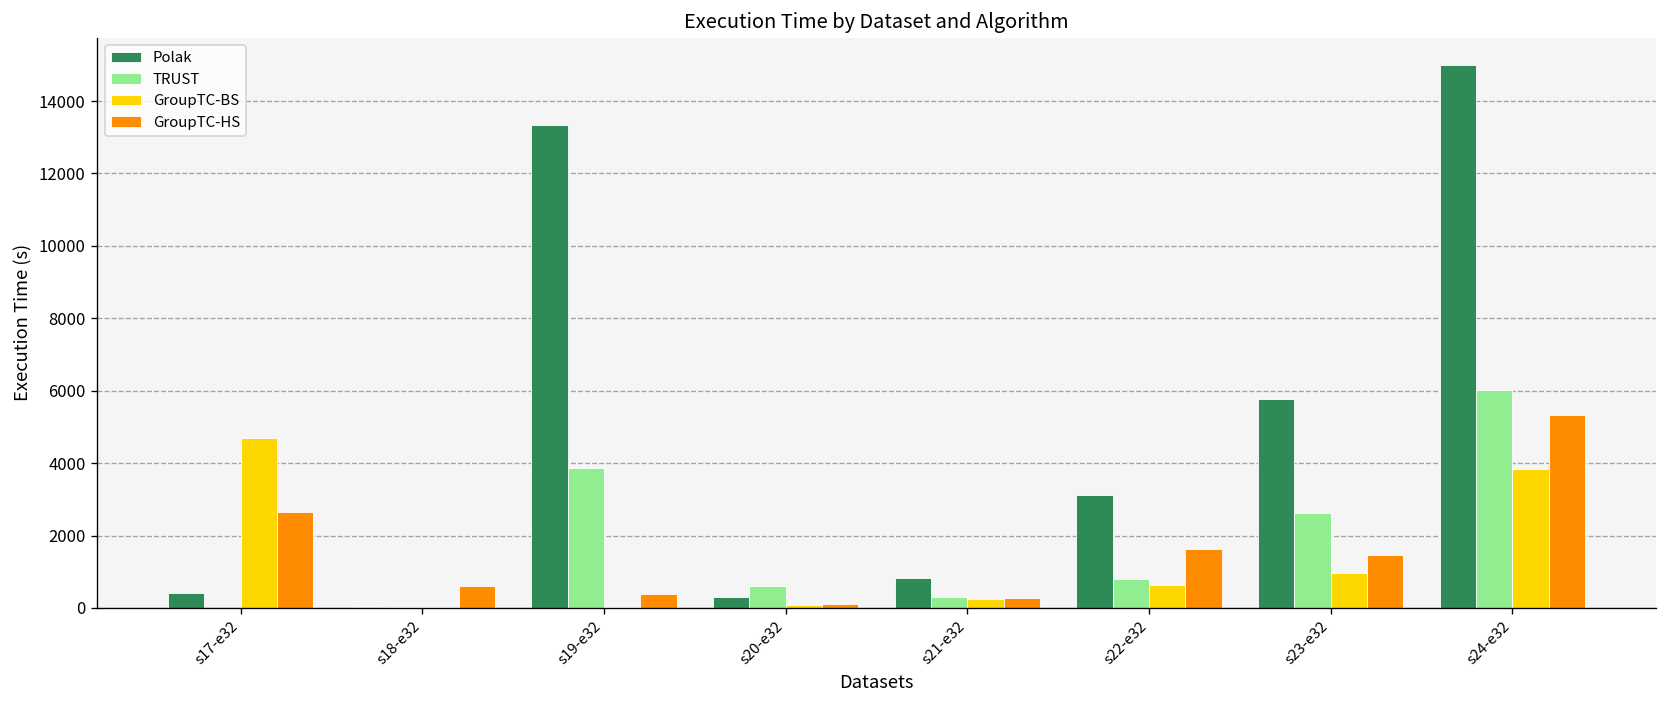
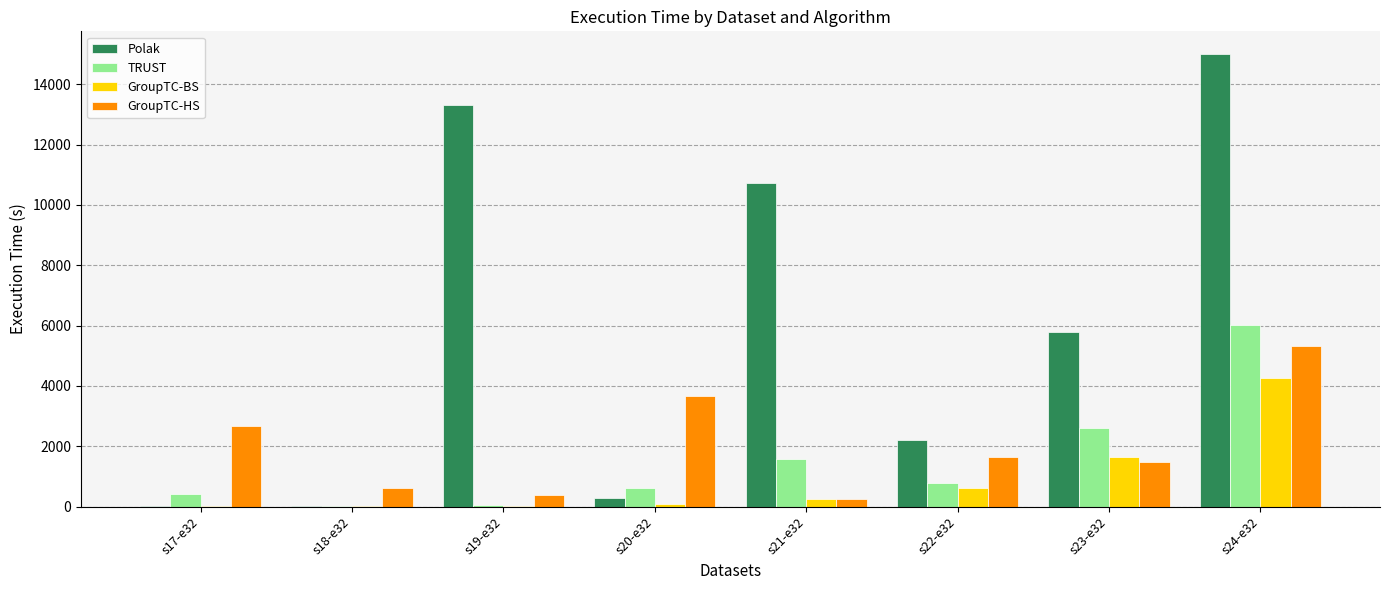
Polak, s17-e32: 400 -> 0
TRUST, s17-e32: 0 -> 400
GroupTC-BS, s17-e32: 4700 -> 0
TRUST, s19-e32: 3900 -> 0
GroupTC-HS, s20-e32: 100 -> 3700
Polak, s21-e32: 800 -> 10700
TRUST, s21-e32: 300 -> 1600
Polak, s22-e32: 3100 -> 2200
GroupTC-BS, s23-e32: 1000 -> 1600
GroupTC-BS, s24-e32: 3800 -> 4300
